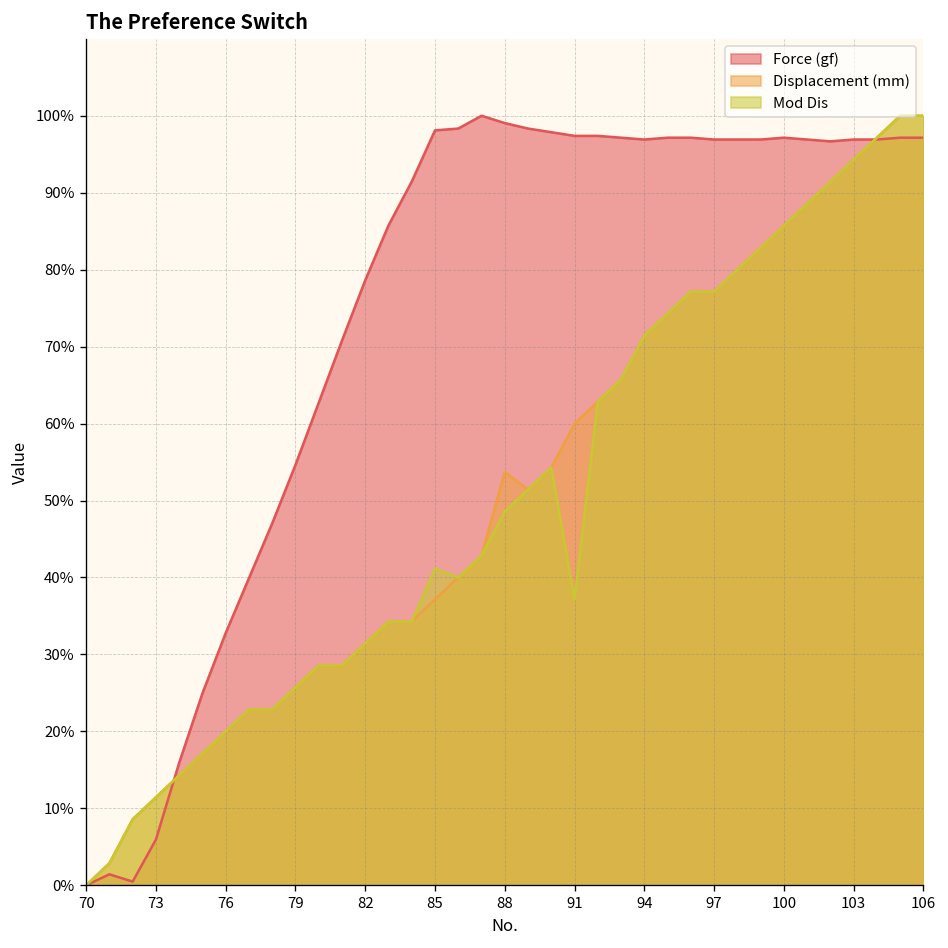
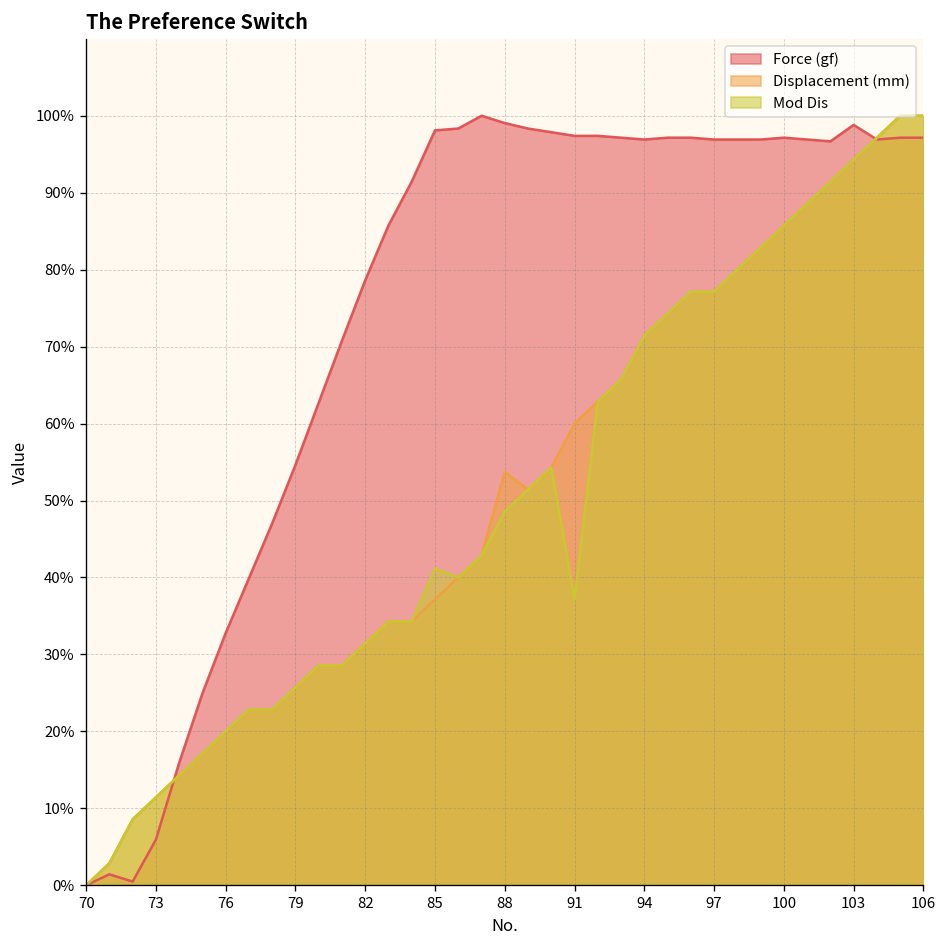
Force (gf), 103: 97% -> 99%
